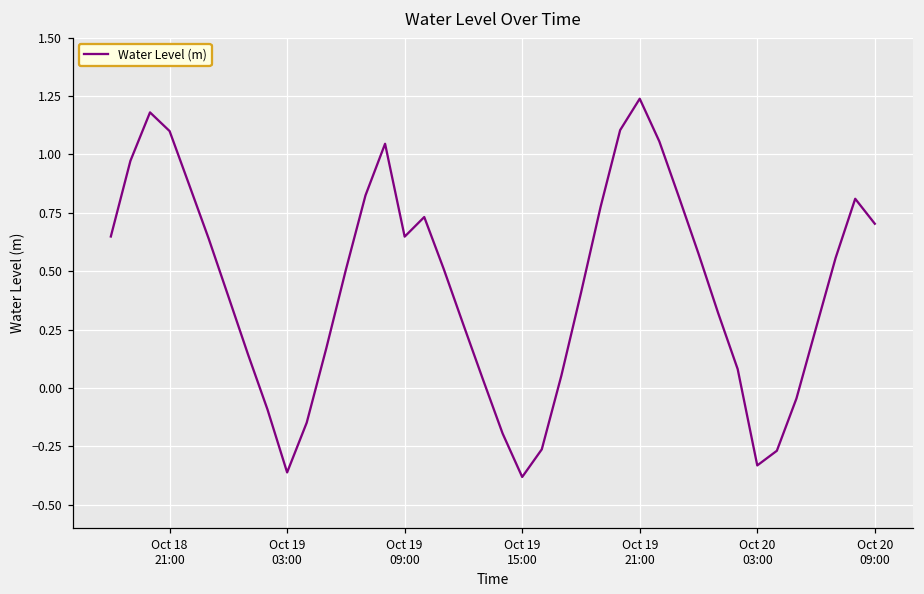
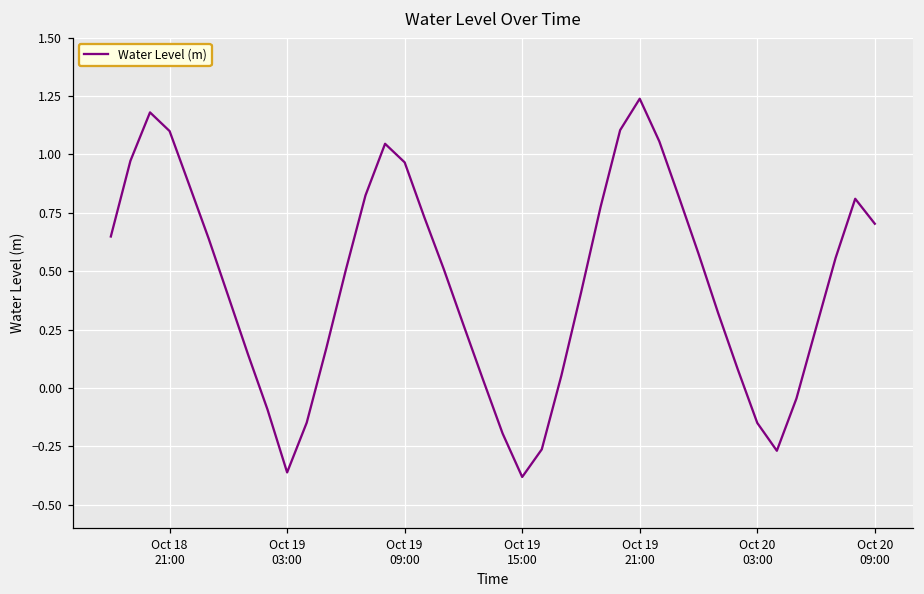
Oct 19 09:00: 0.65 -> 0.97
Oct 20 03:00: -0.33 -> -0.15
